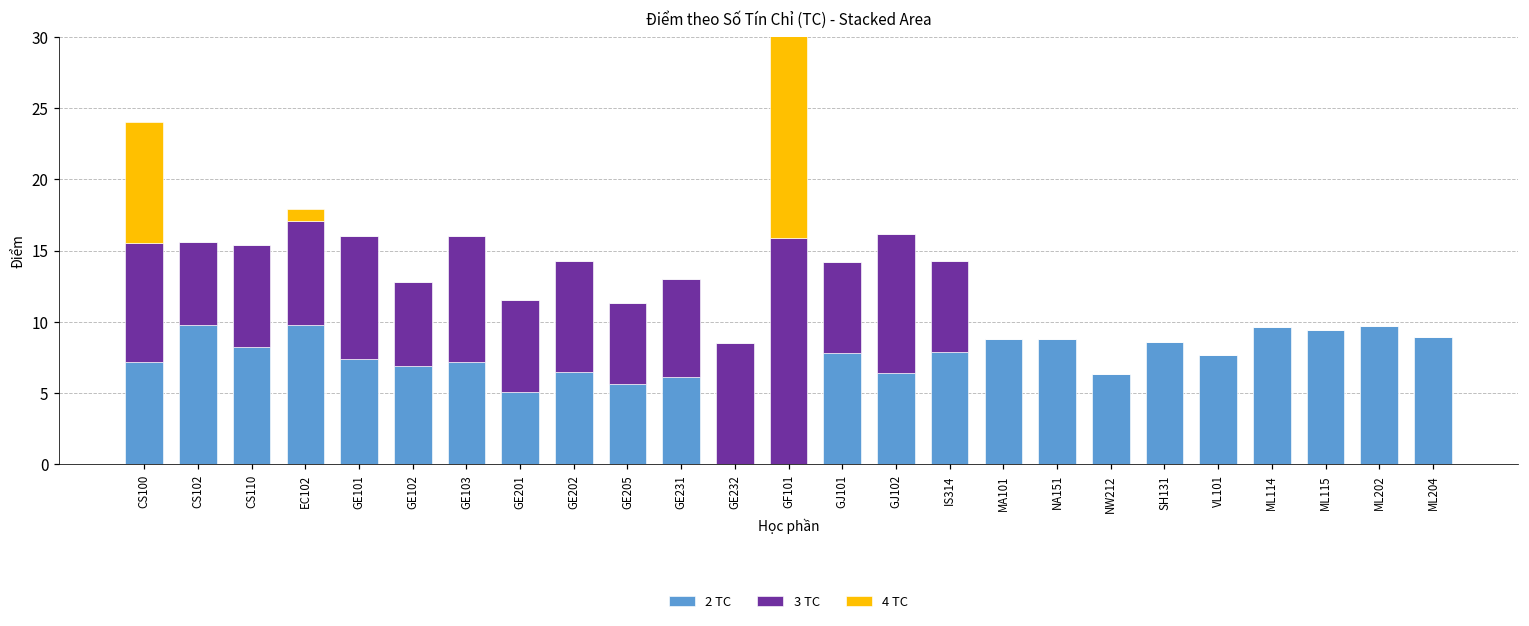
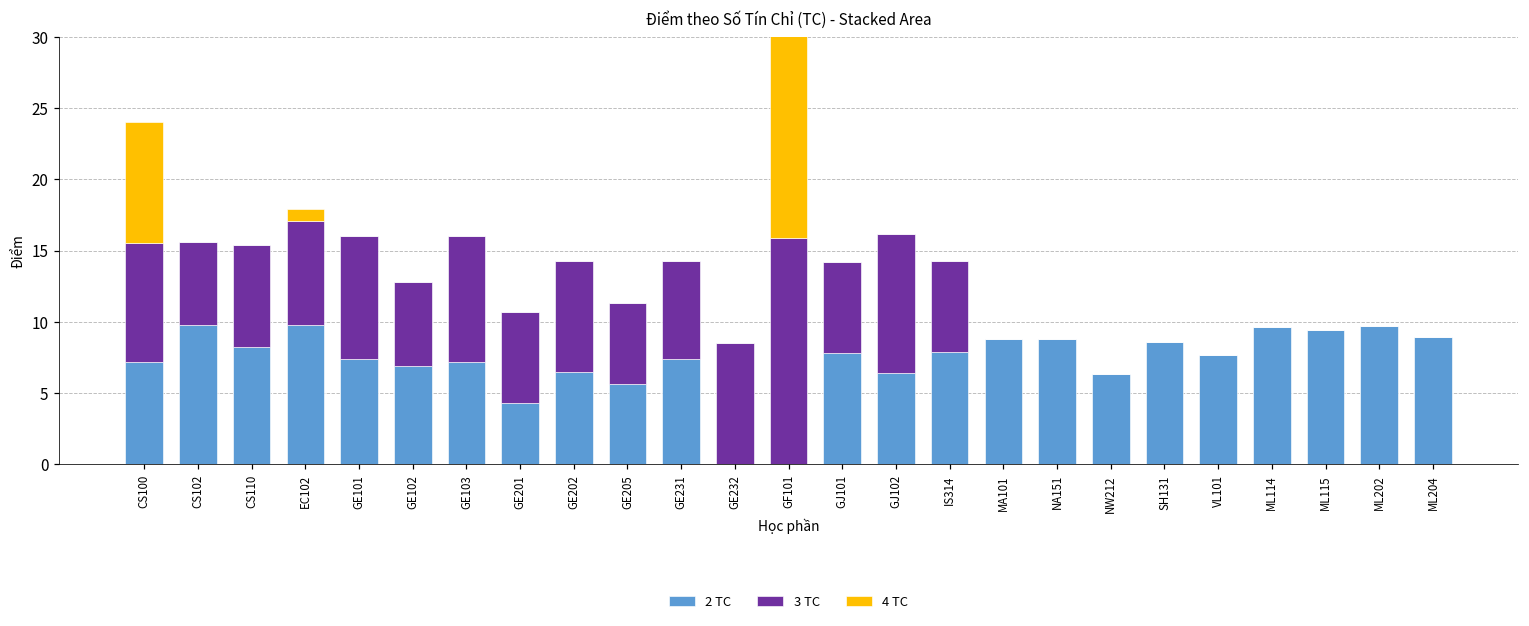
2 TC, GE201: 5.1 -> 4.3
2 TC, GE231: 6.1 -> 7.4
